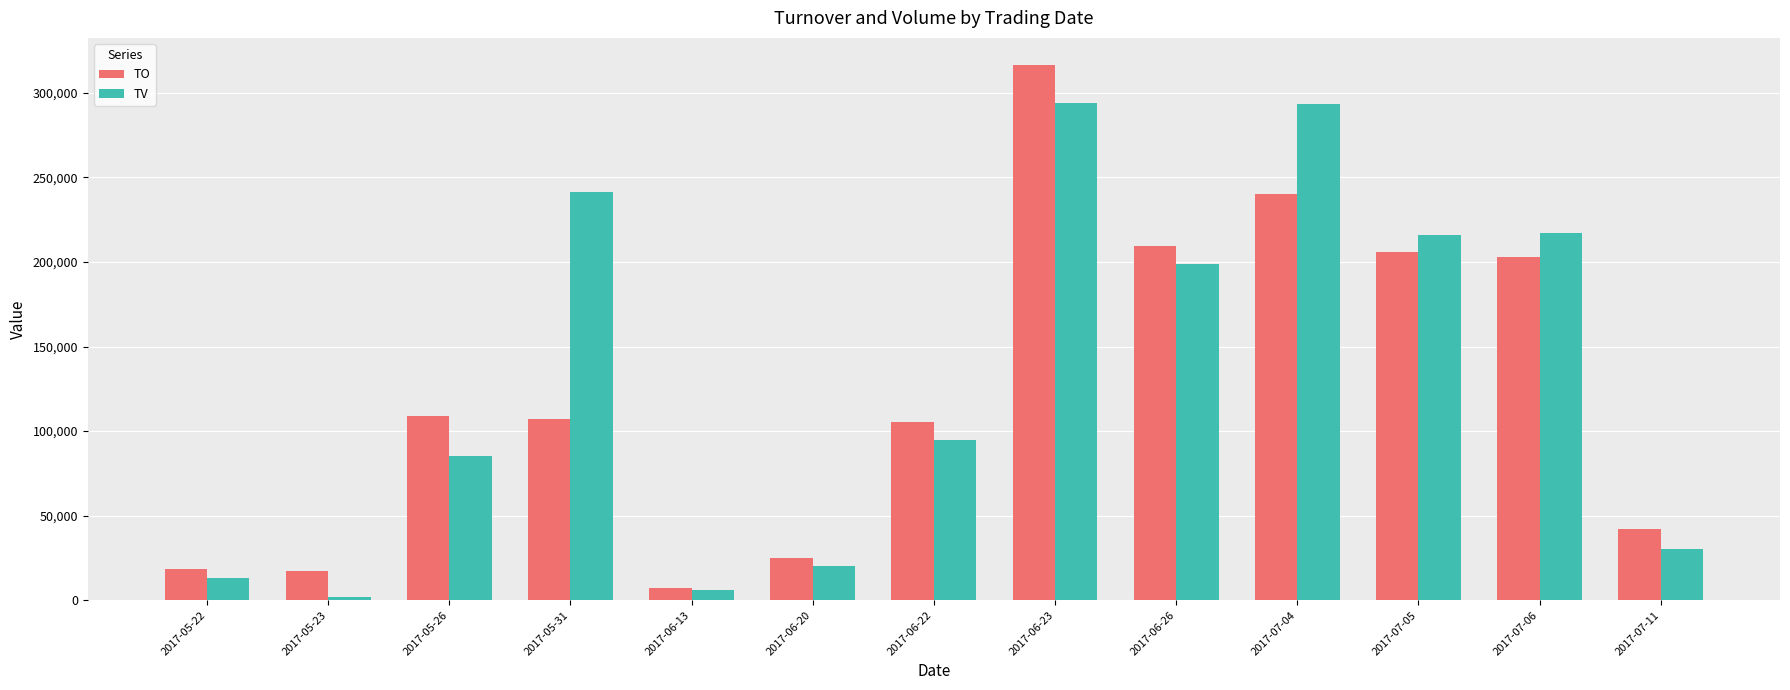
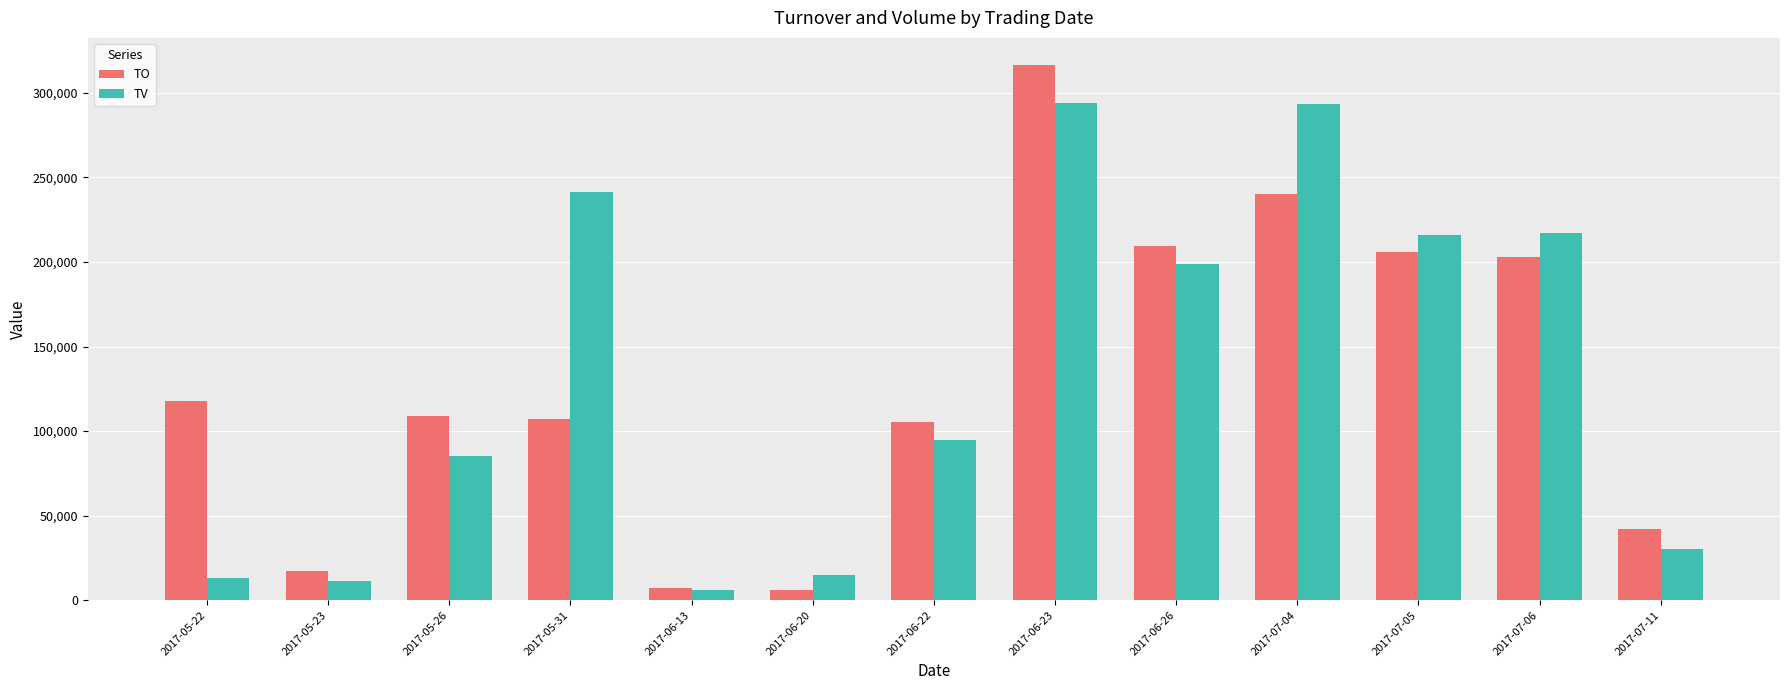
TO, 2017-05-22: 18,000 -> 118,000
TV, 2017-05-23: 2,000 -> 11,000
TO, 2017-06-20: 25,000 -> 6,000
TV, 2017-06-20: 20,000 -> 15,000
